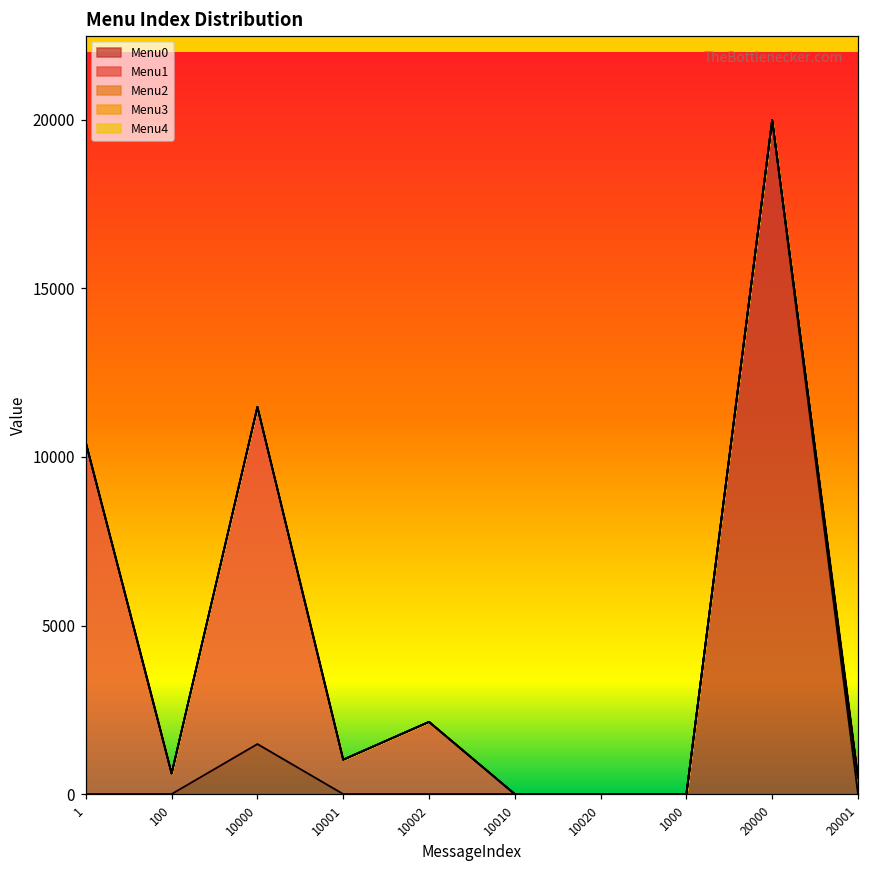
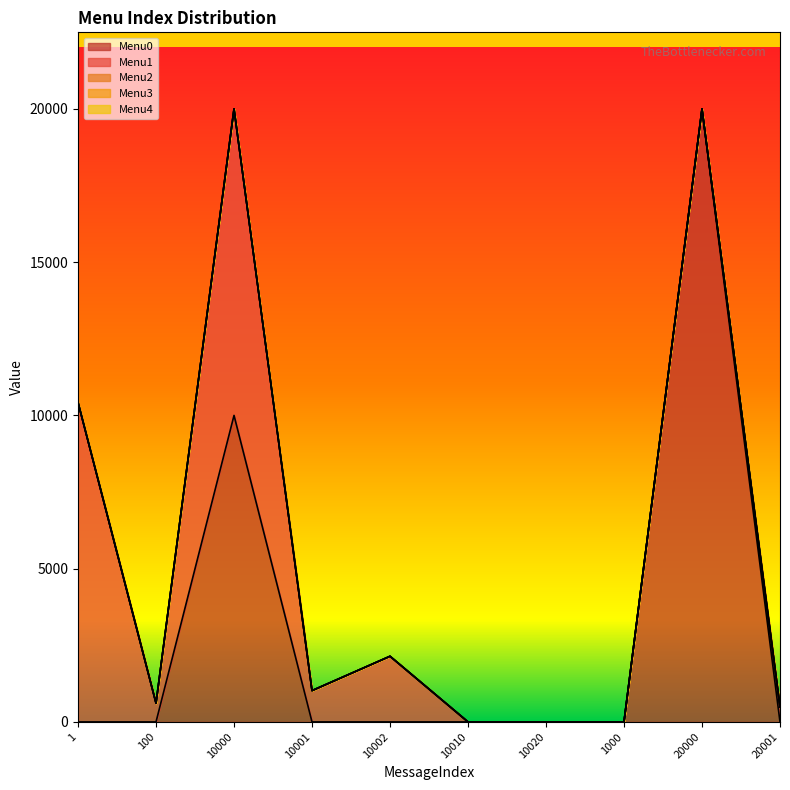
Menu0, 10000: 1500 -> 10000
